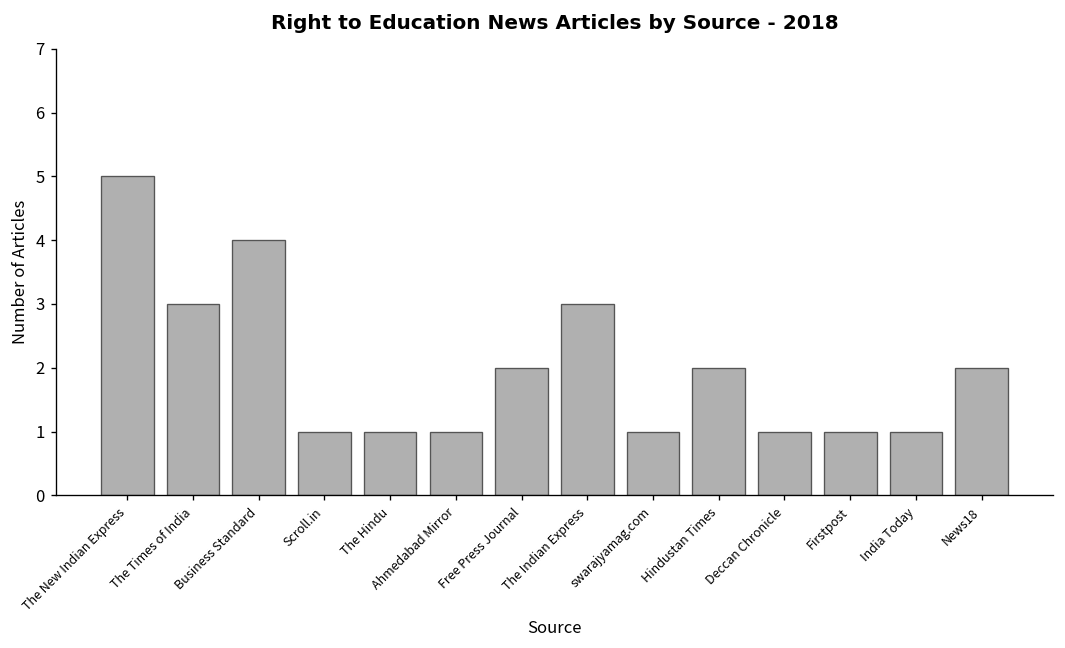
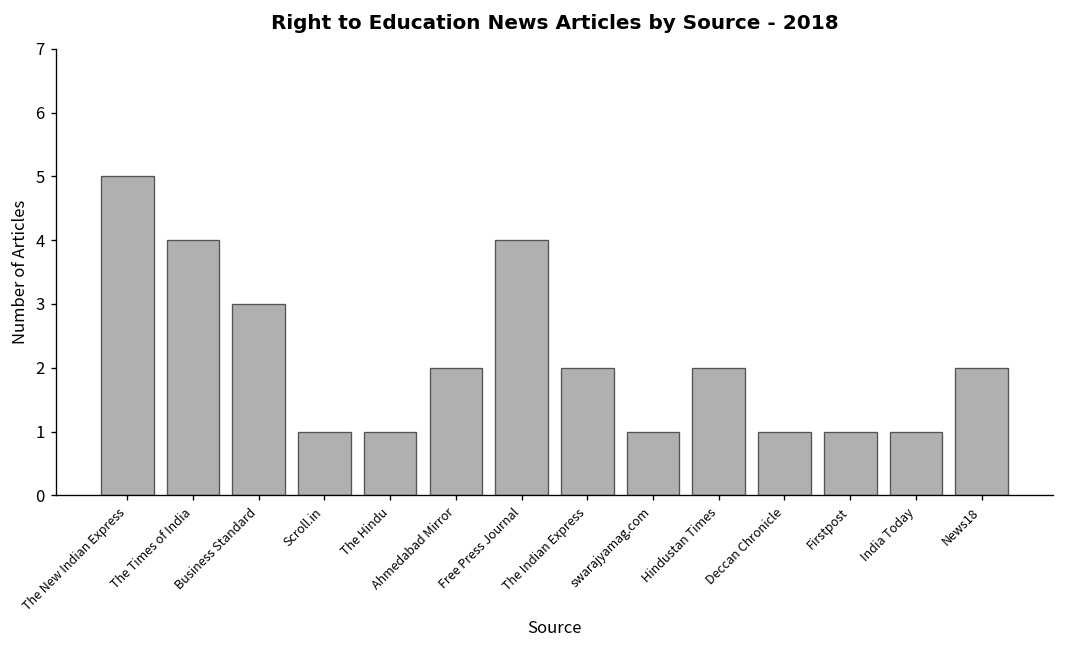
The Times of India: 3 -> 4
Business Standard: 4 -> 3
Ahmedabad Mirror: 1 -> 2
Free Press Journal: 2 -> 4
The Indian Express: 3 -> 2
